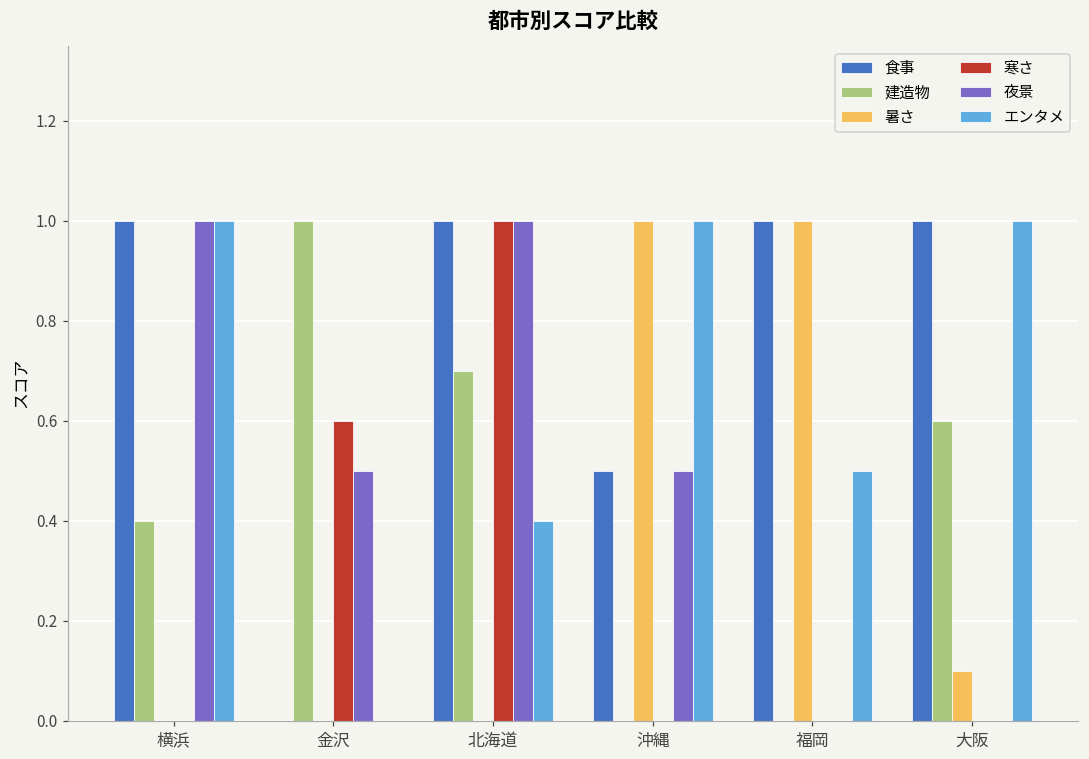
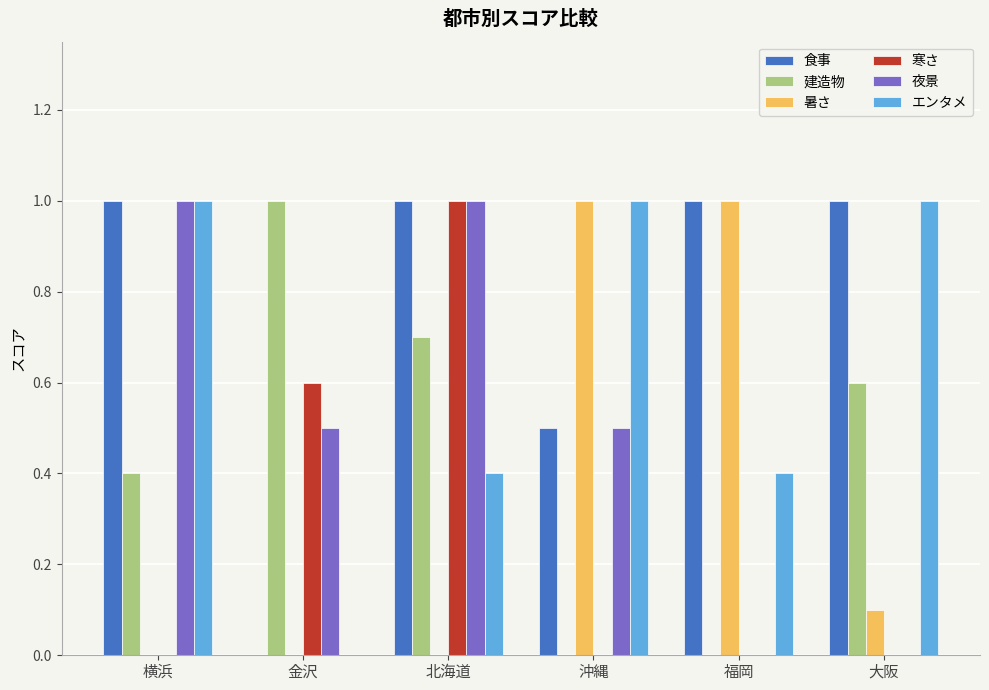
エンタメ, 福岡: 0.5 -> 0.4
